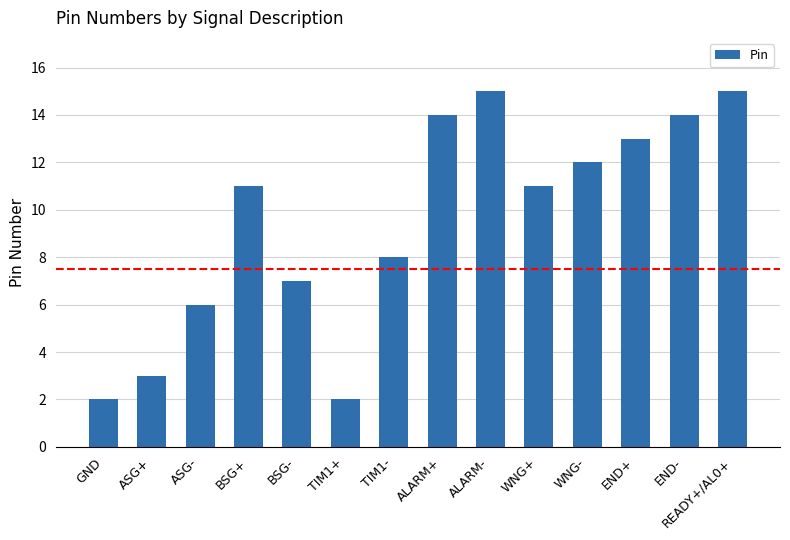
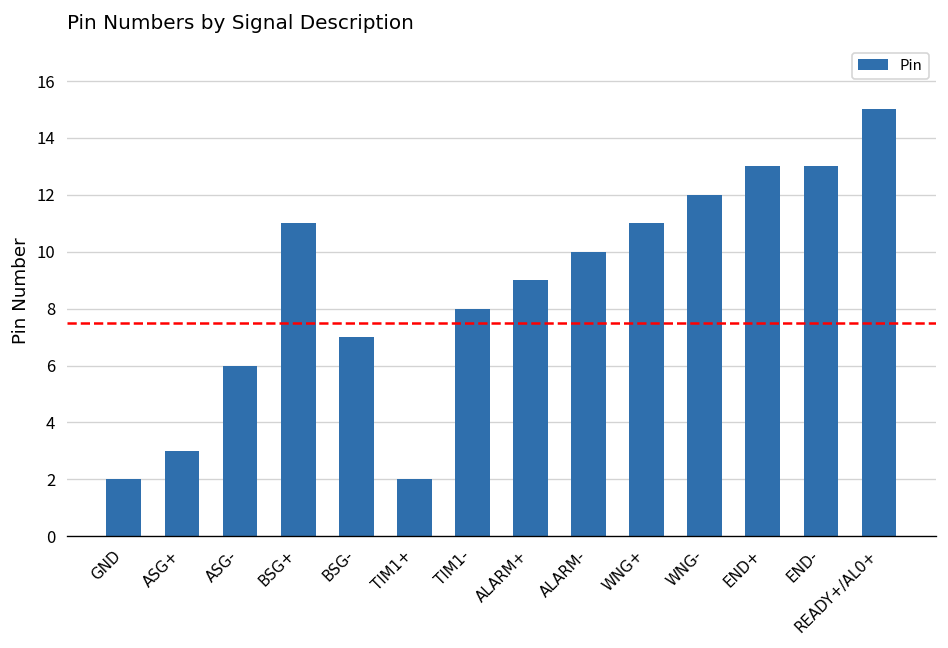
ALARM+: 14 -> 9
ALARM-: 15 -> 10
END-: 14 -> 13
